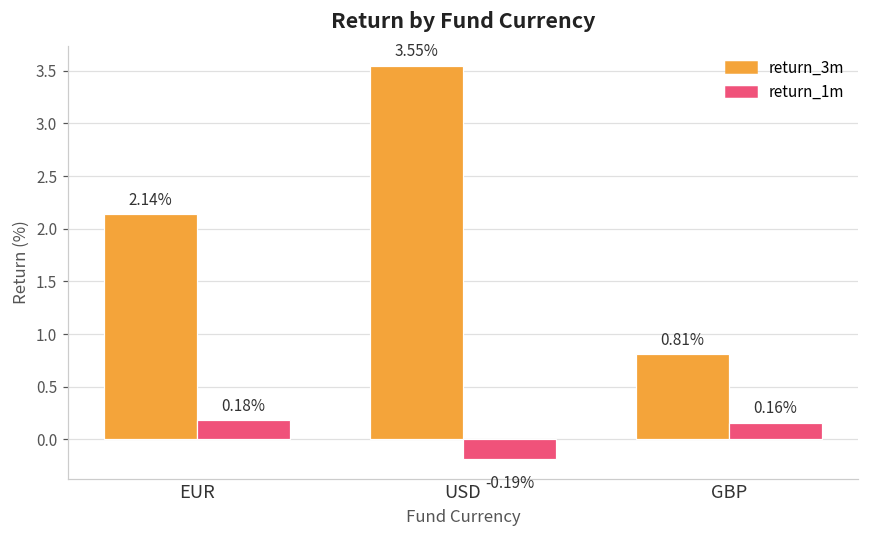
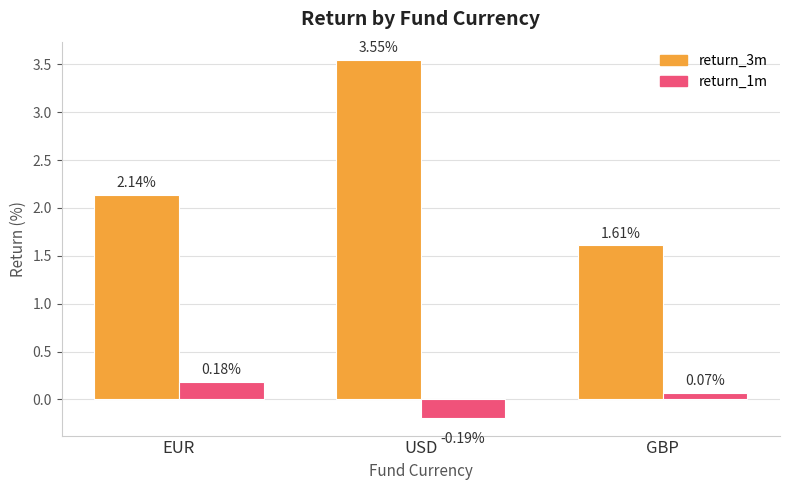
return_3m, GBP: 0.81% -> 1.61%
return_1m, GBP: 0.16% -> 0.07%
